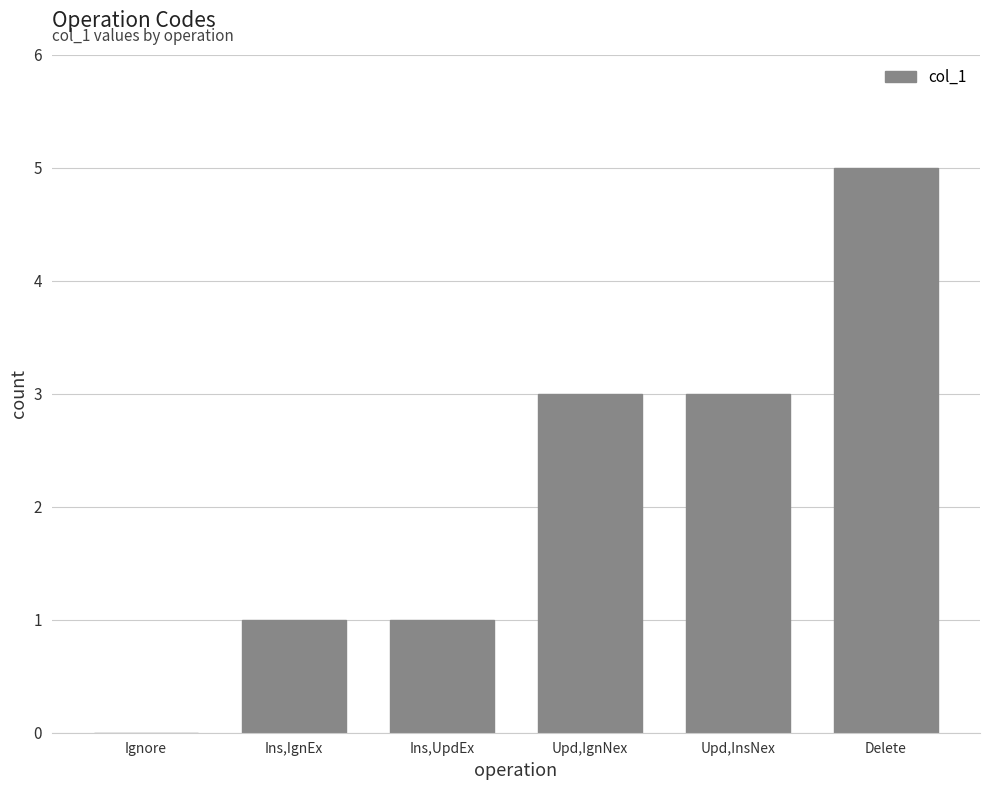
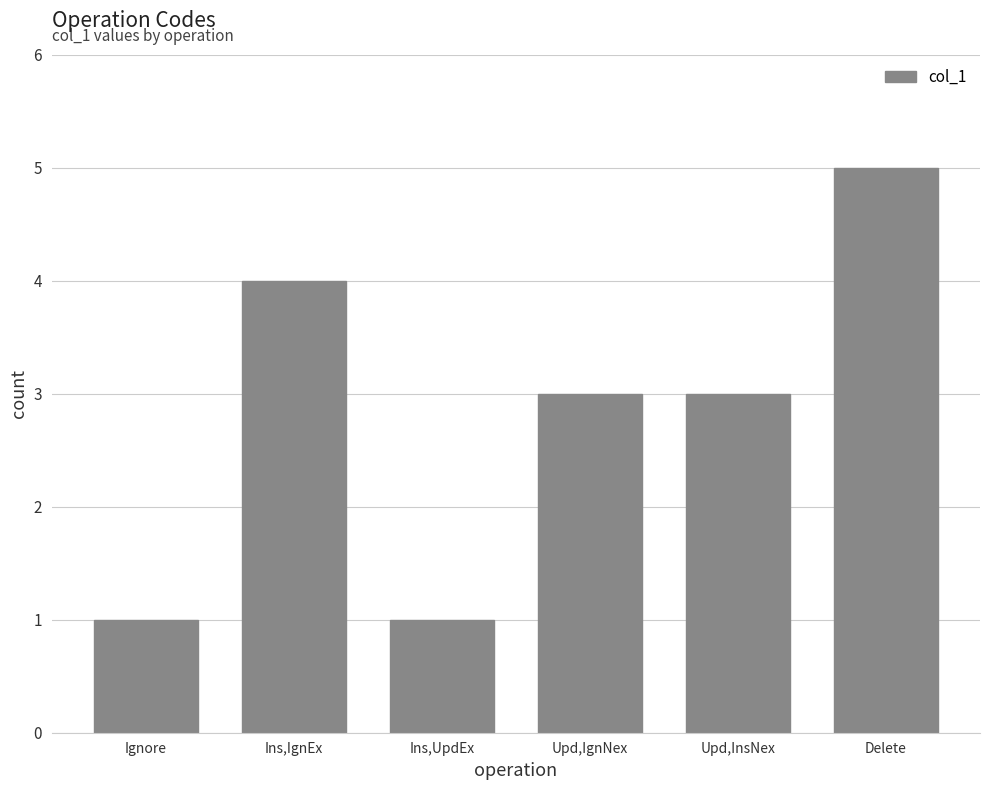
Ignore: 0 -> 1
Ins,IgnEx: 1 -> 4
